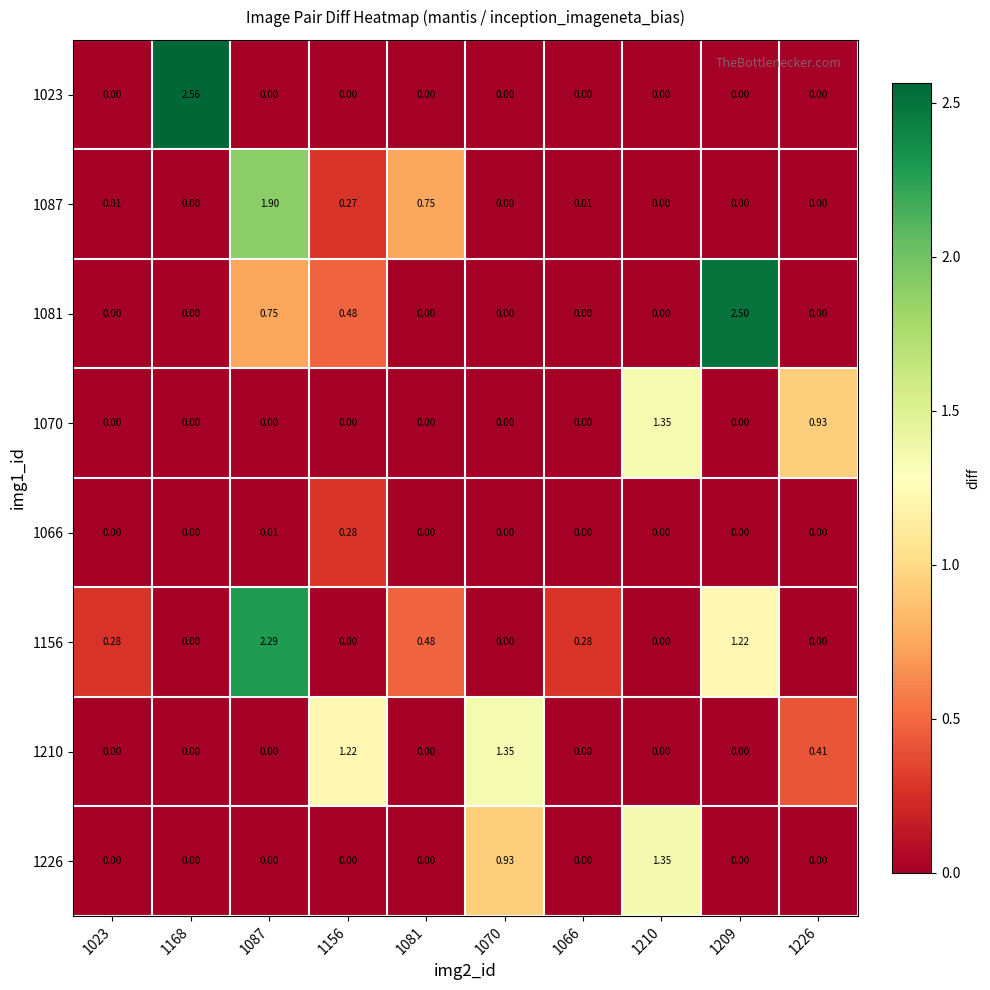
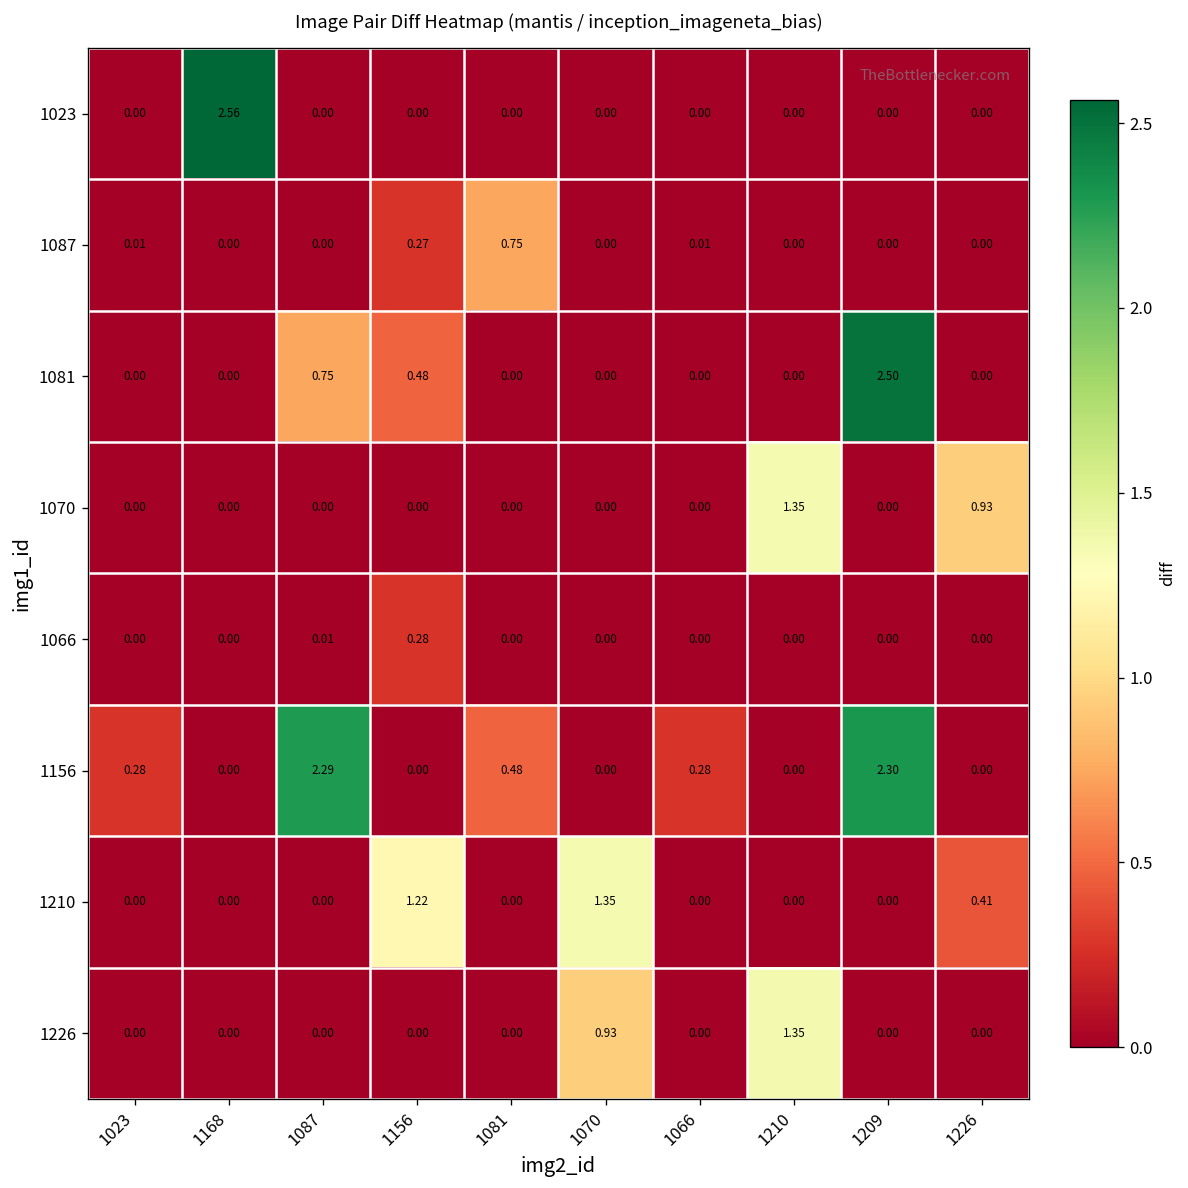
1087, 1087: 1.90 -> 0.00
1156, 1209: 1.22 -> 2.30
